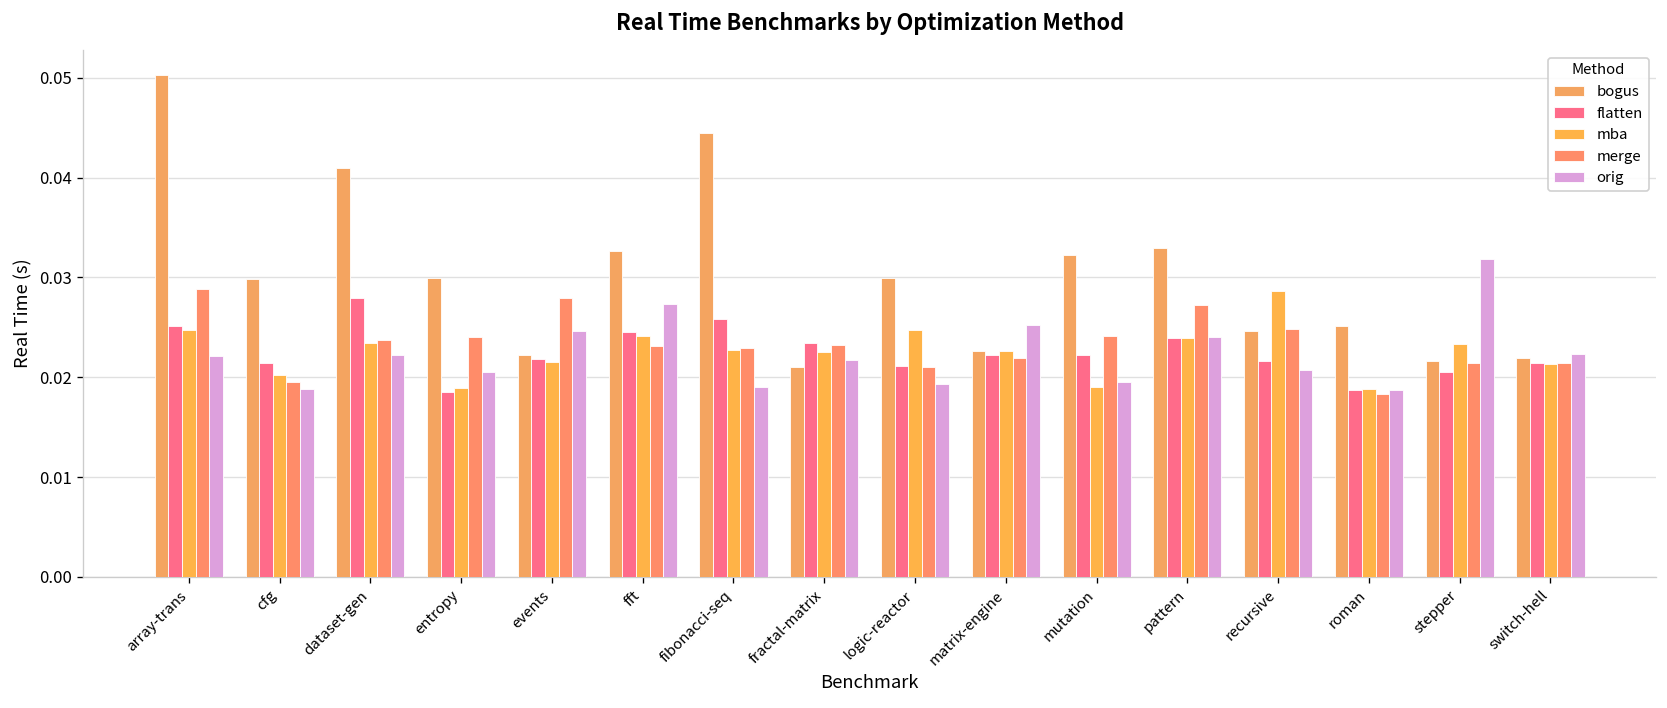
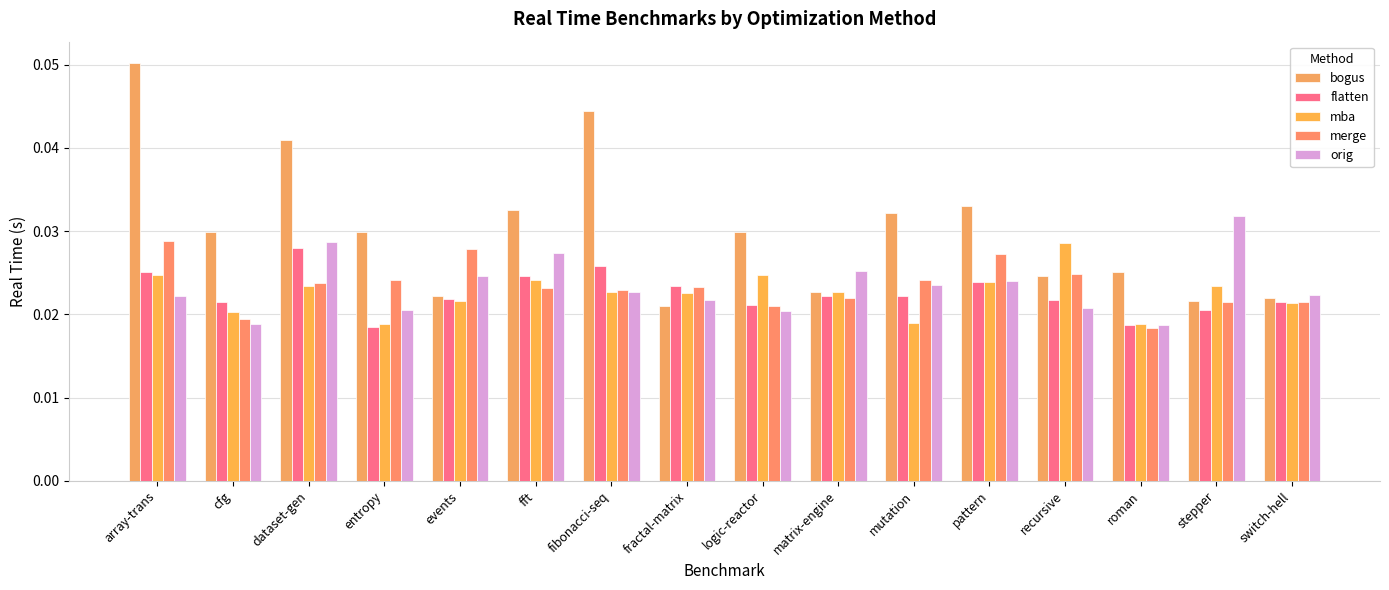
orig, dataset-gen: 0.022 -> 0.029
orig, fibonacci-seq: 0.019 -> 0.023
orig, logic-reactor: 0.019 -> 0.020
orig, mutation: 0.020 -> 0.024
